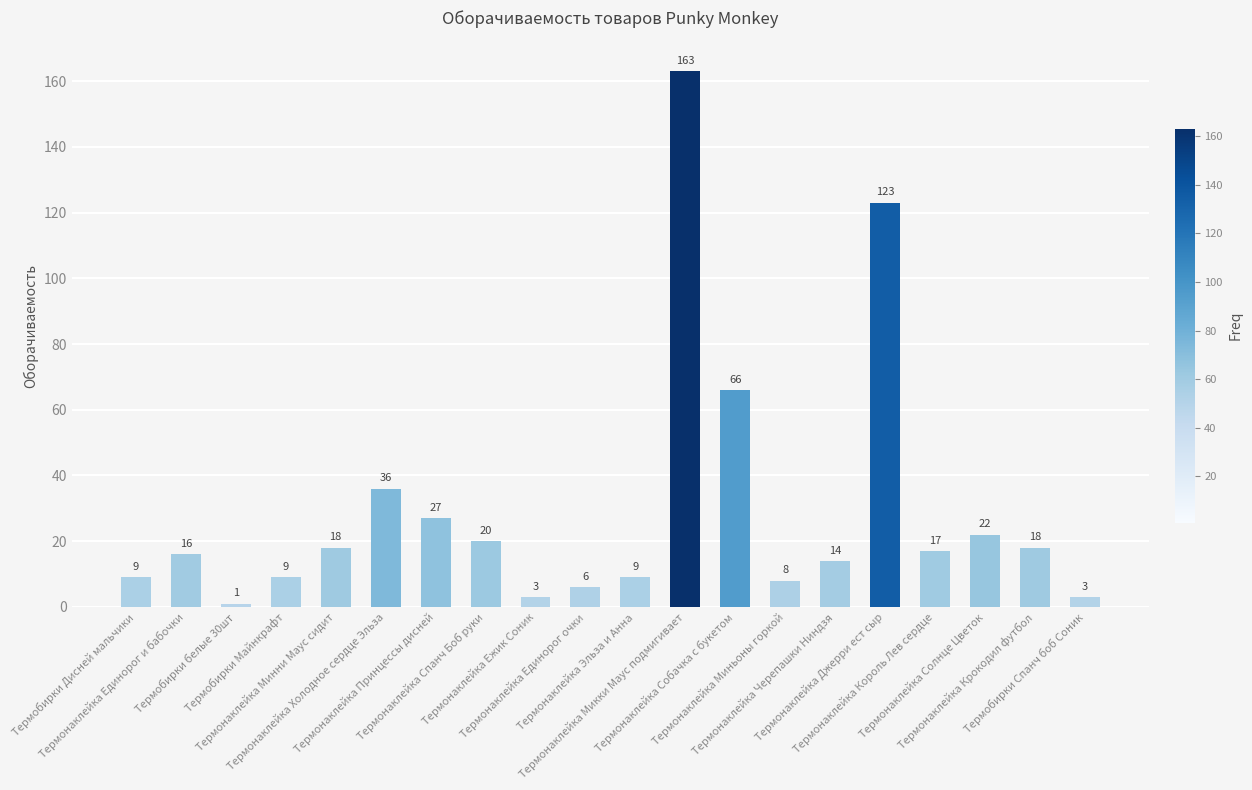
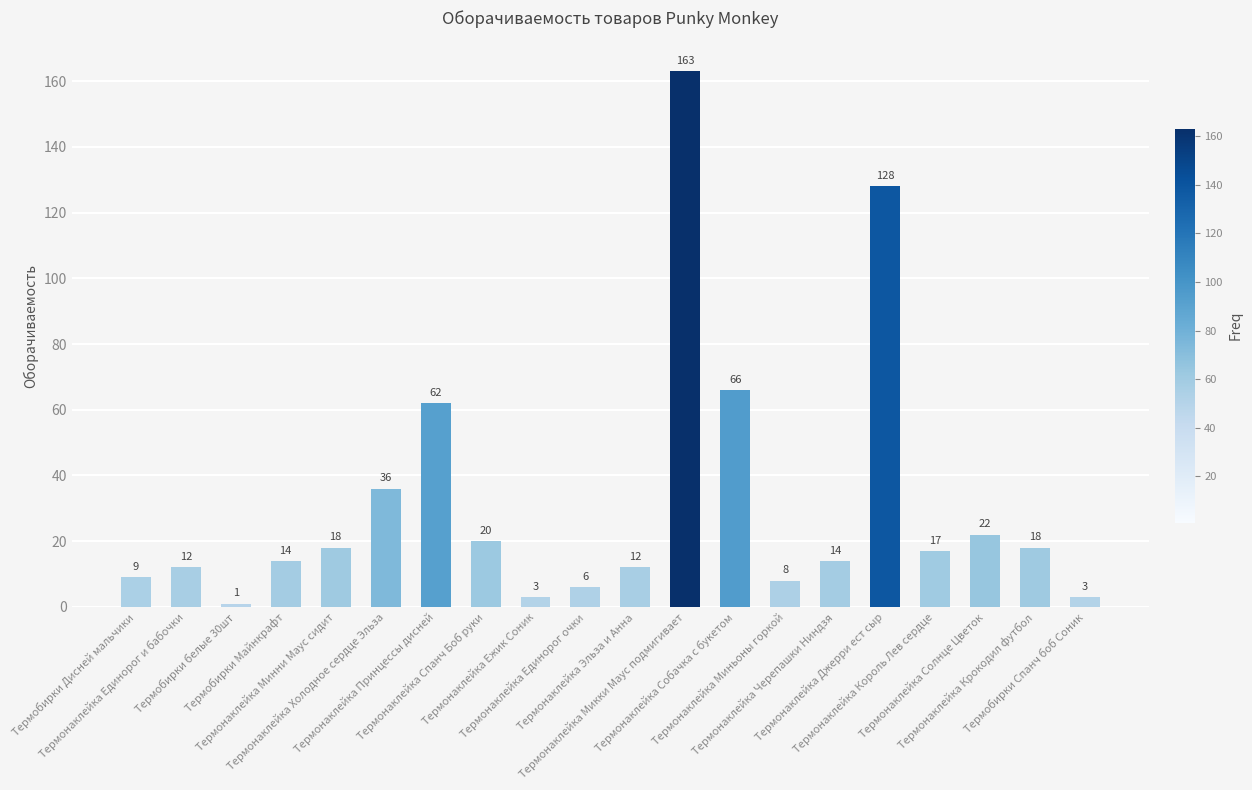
Термонаклейка Единорог и бабочки: 16 -> 12
Термобирки Майнкрафт: 9 -> 14
Термонаклейка Принцессы дисней: 27 -> 62
Термонаклейка Эльза и Анна: 9 -> 12
Термонаклейка Джерри ест сыр: 123 -> 128
